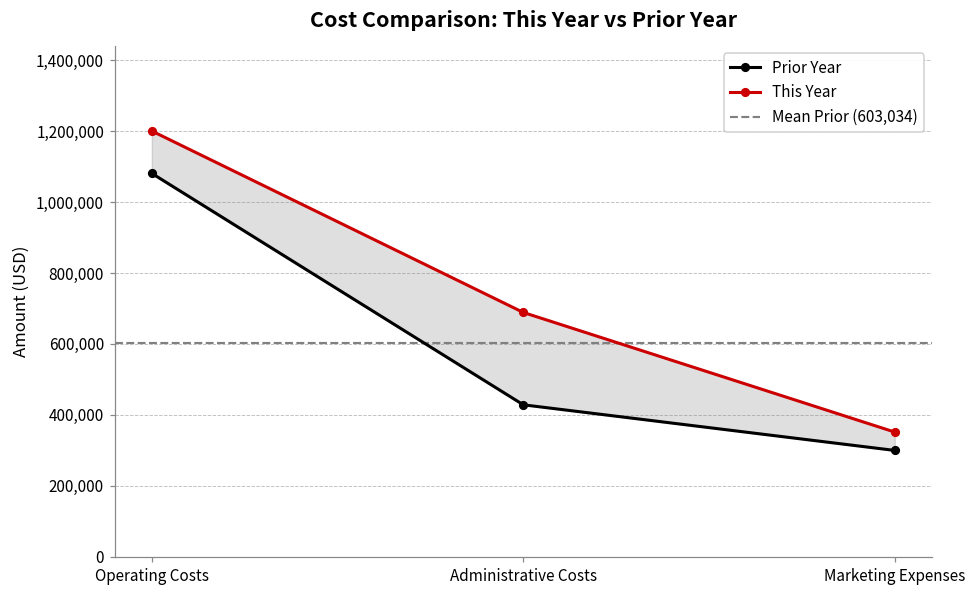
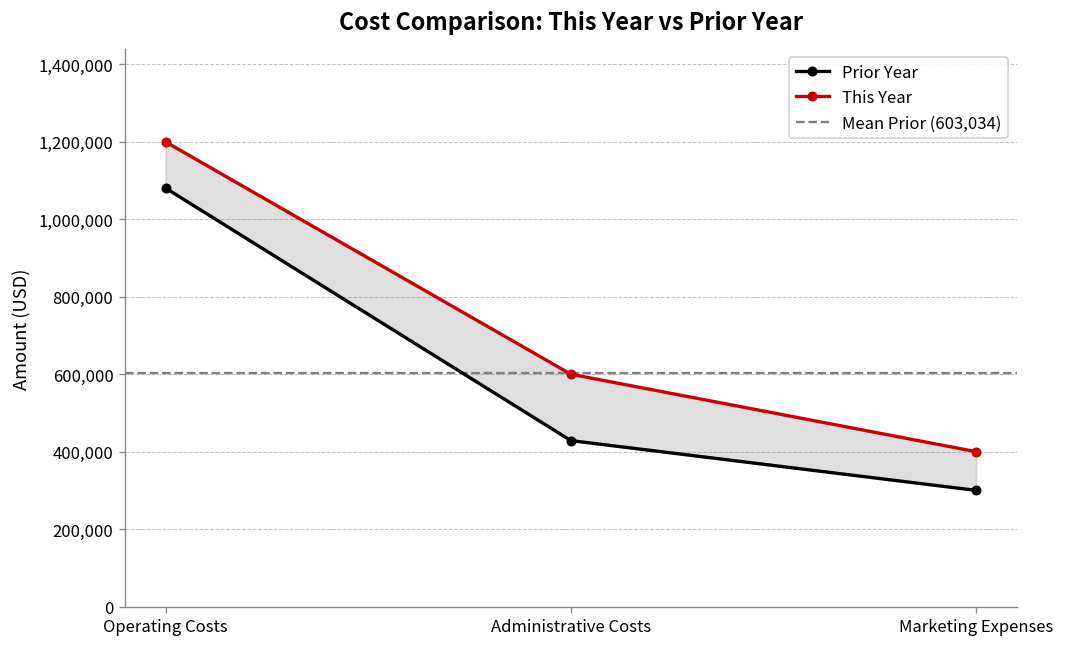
This Year, Administrative Costs: 690,000 -> 600,000
This Year, Marketing Expenses: 350,000 -> 400,000
